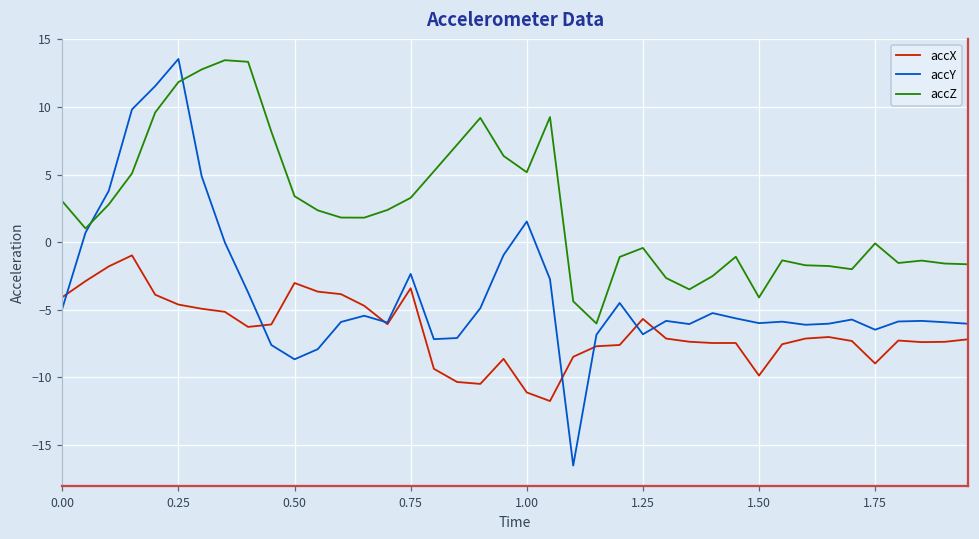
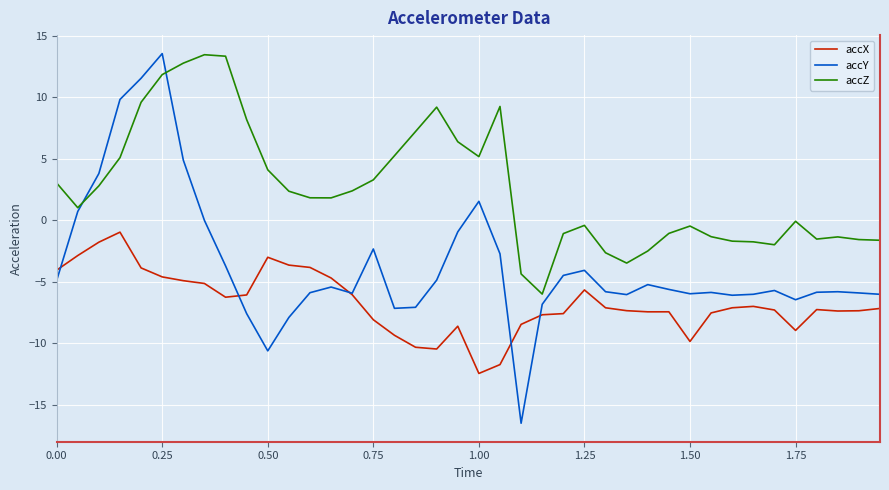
accY, 0.50: -8.7 -> -10.6
accZ, 0.50: 3.4 -> 4.1
accX, 0.75: -3.4 -> -8.1
accX, 1.00: -11.1 -> -12.5
accY, 1.25: -6.8 -> -4.1
accZ, 1.50: -4.1 -> -0.5
